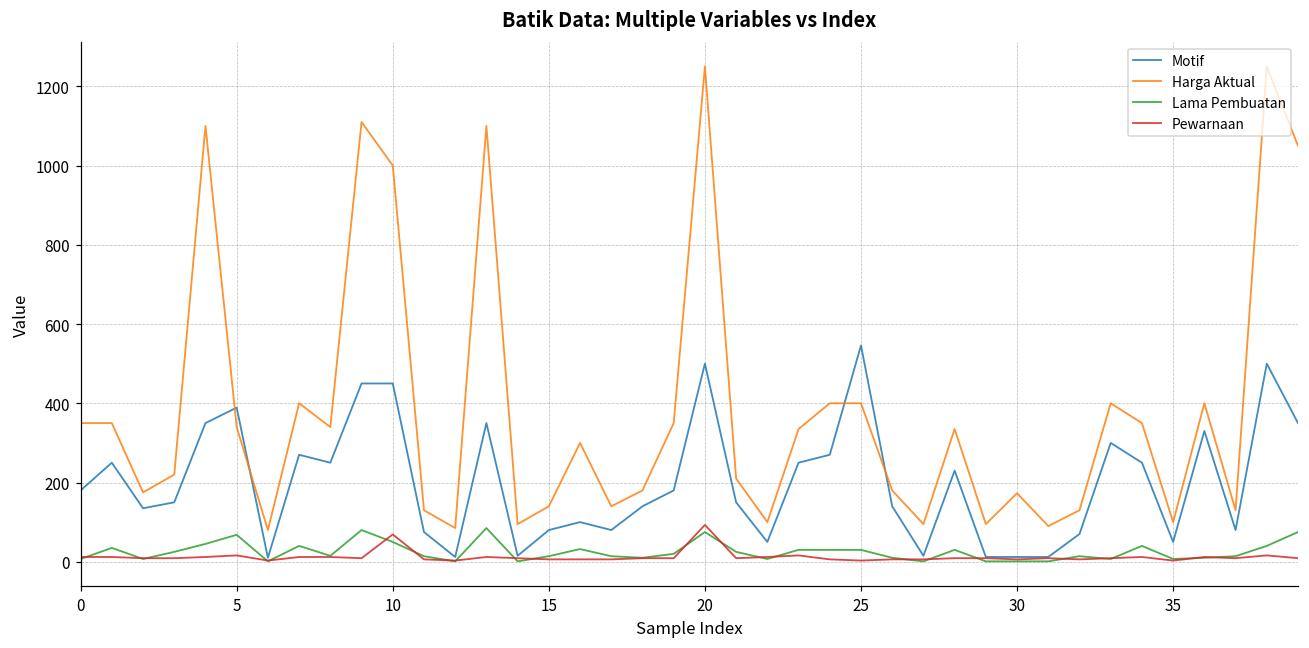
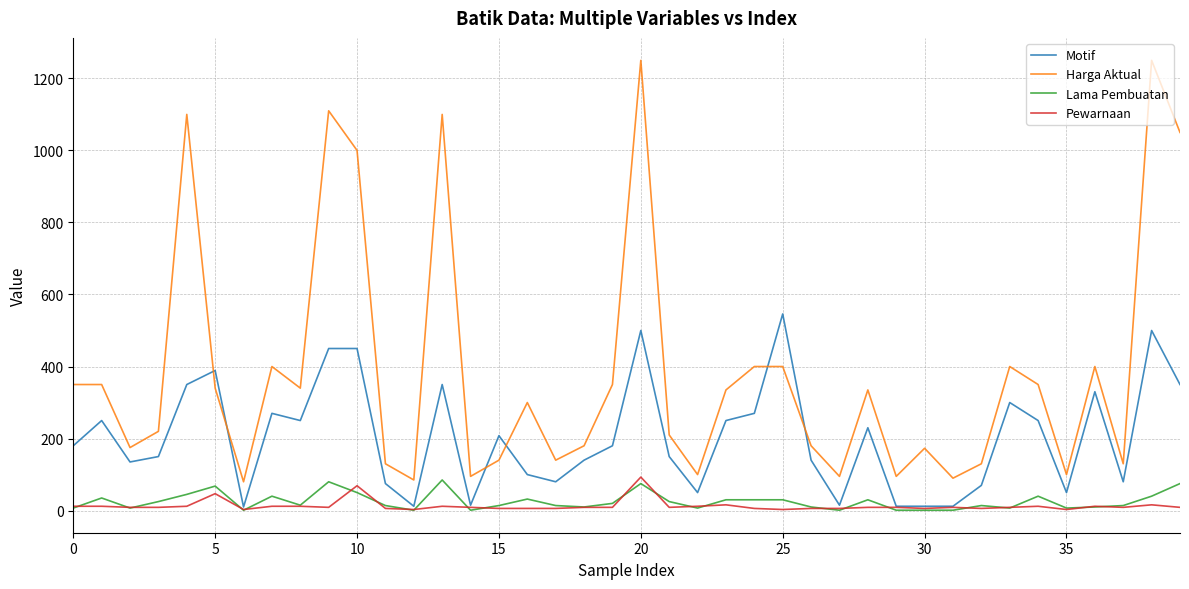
Pewarnaan, 5: 20 -> 50
Motif, 15: 80 -> 210
